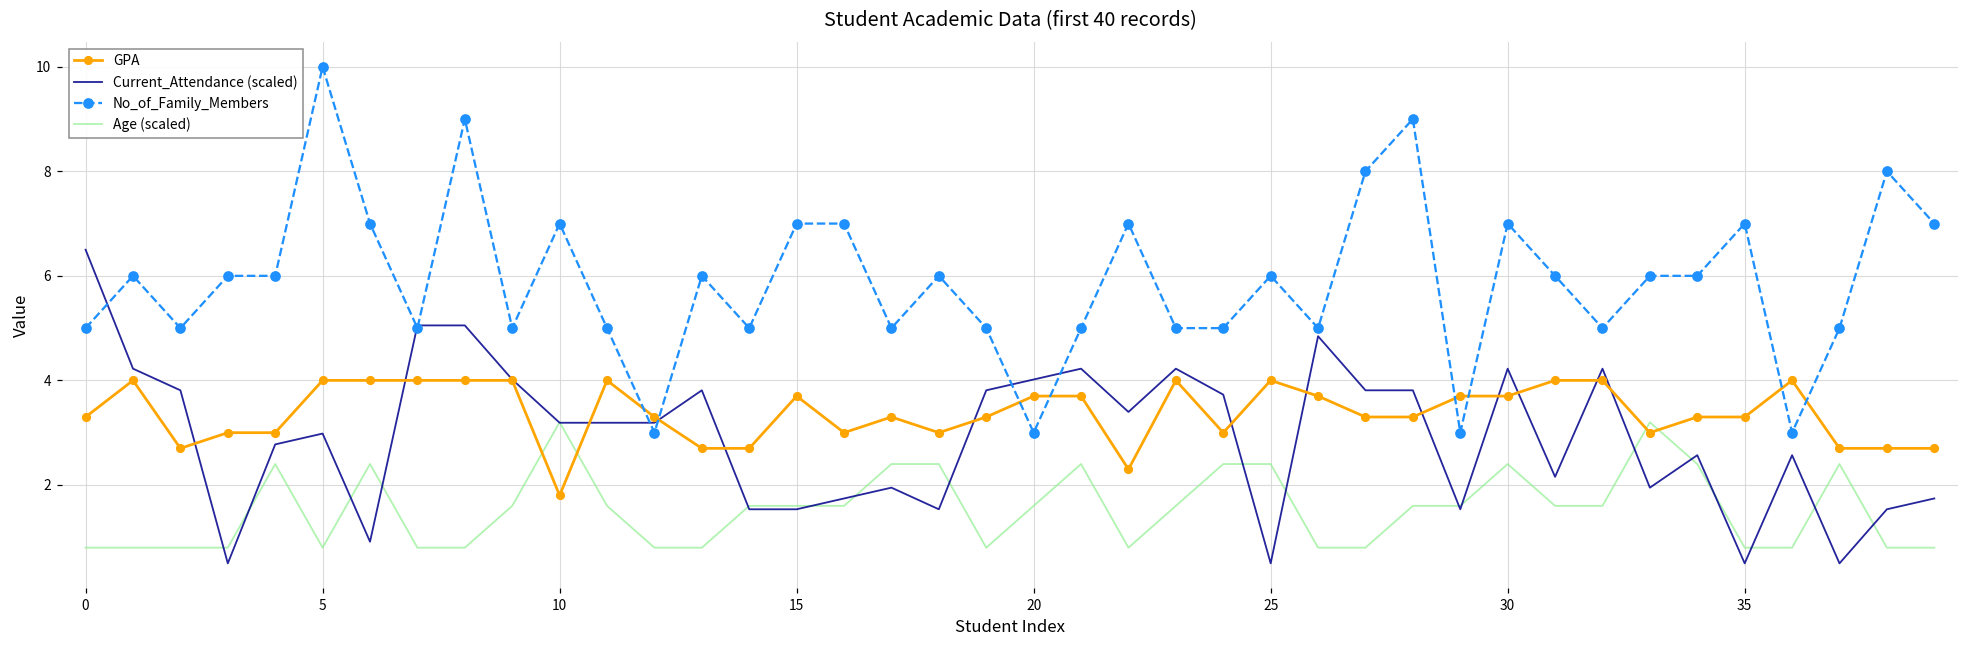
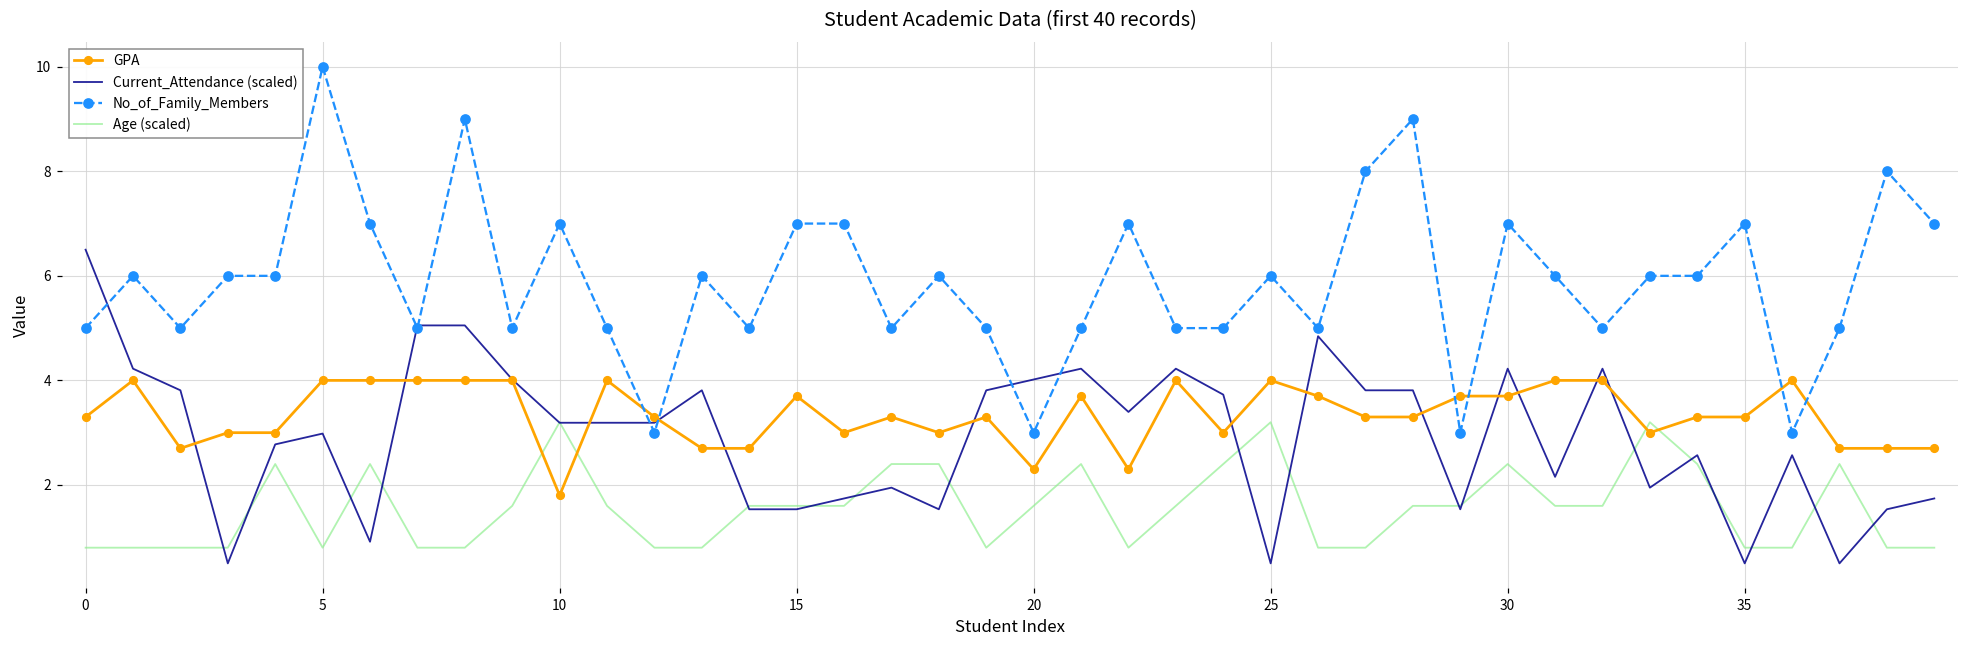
GPA, 20: 3.7 -> 2.3
Age (scaled), 25: 2.4 -> 3.2
